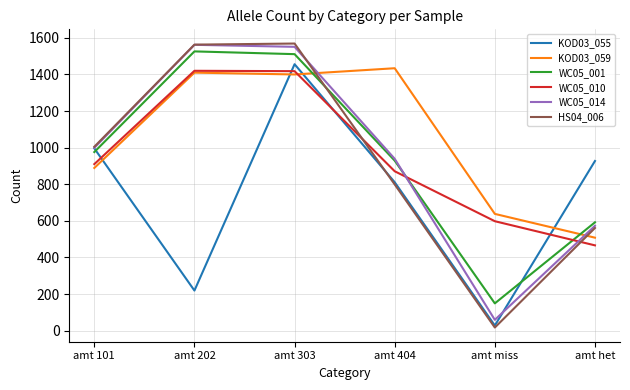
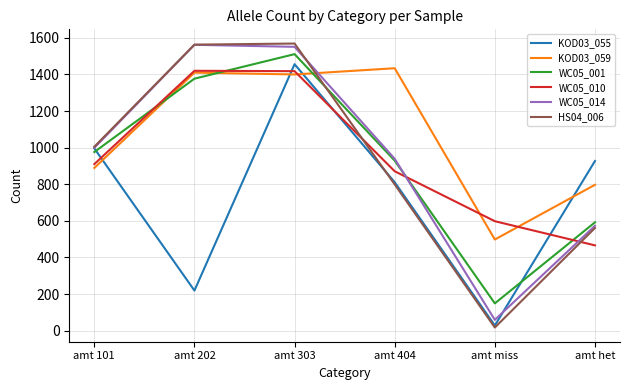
WC05_001, amt 202: 1530 -> 1380
KOD03_059, amt miss: 640 -> 500
KOD03_059, amt het: 510 -> 800
